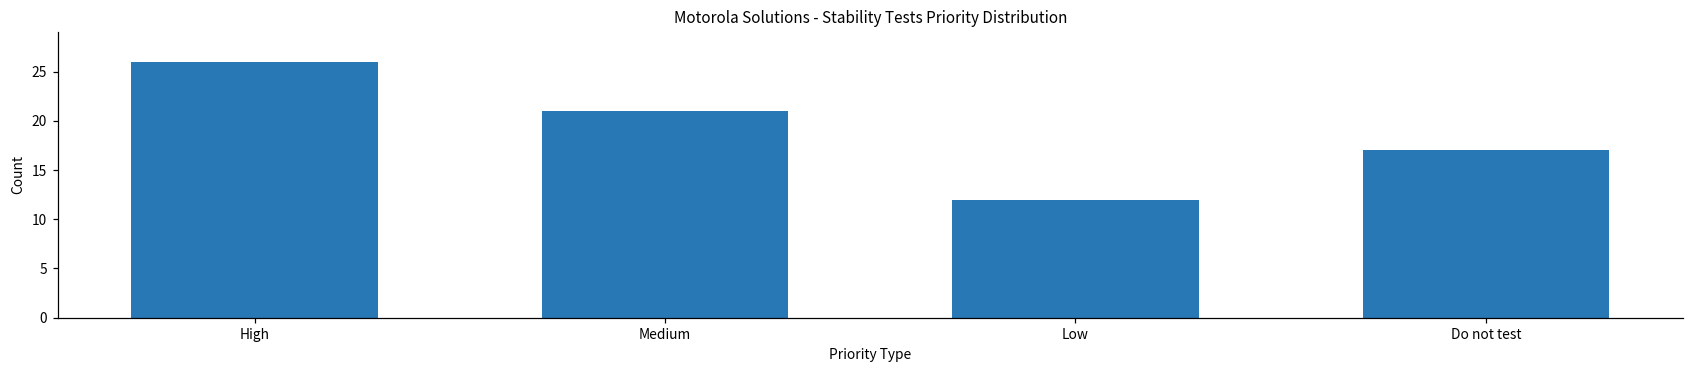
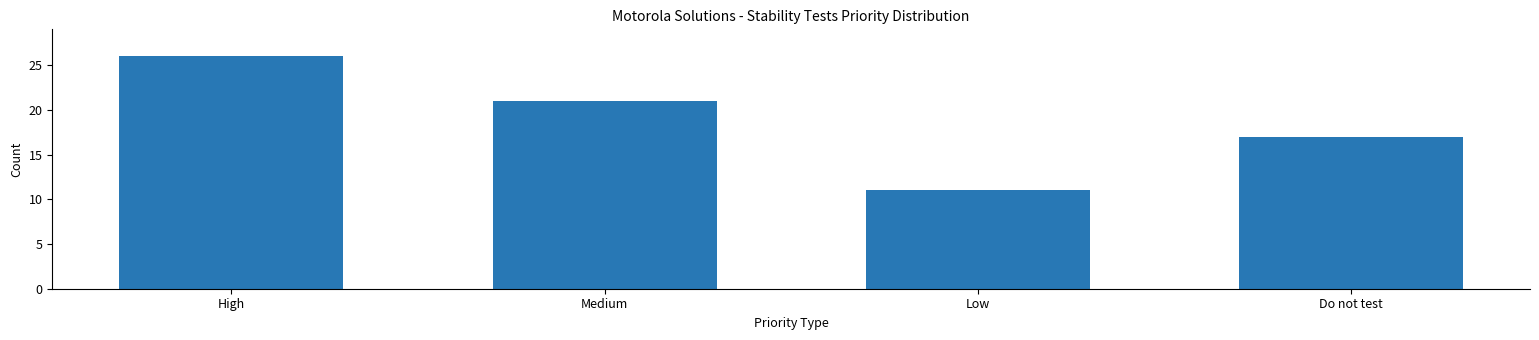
Low: 12 -> 11
